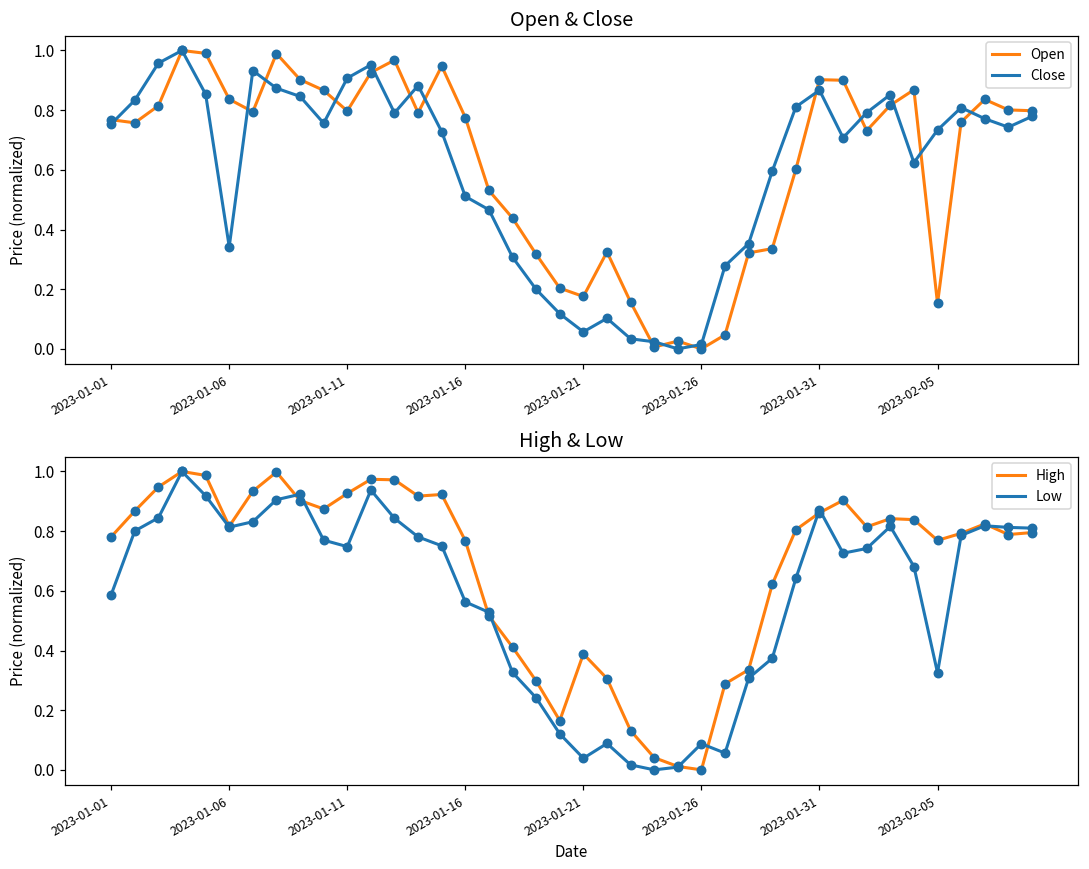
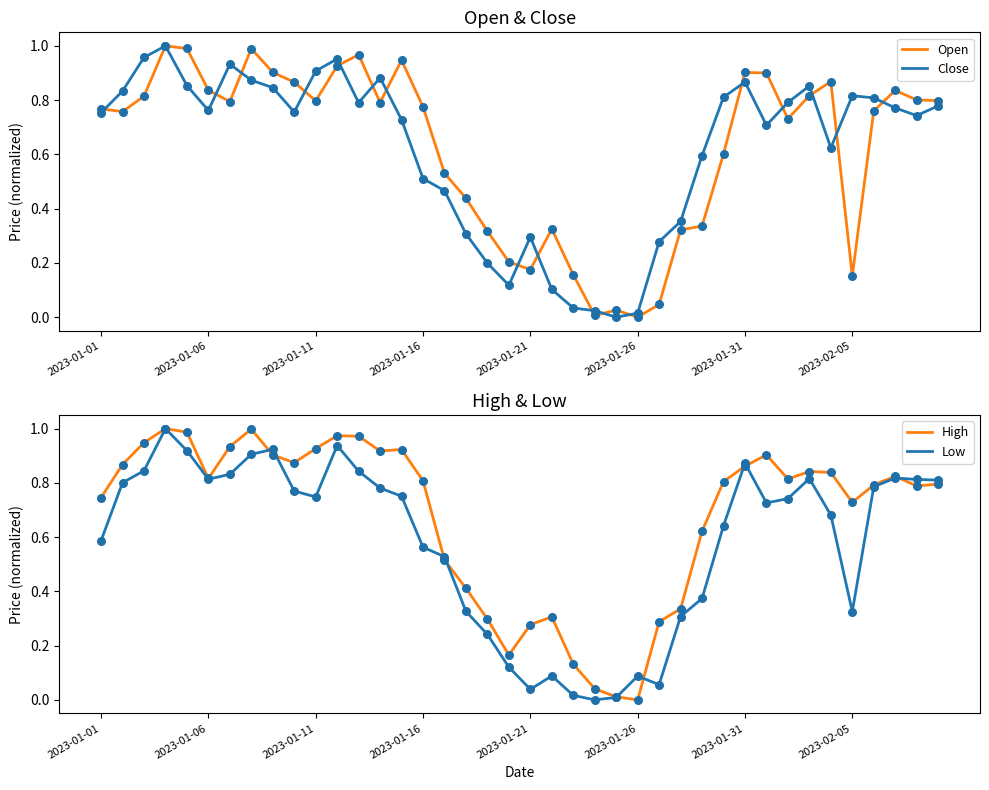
Open & Close, Close, 2023-01-06: 0.34 -> 0.76
Open & Close, Close, 2023-01-21: 0.06 -> 0.30
Open & Close, Close, 2023-02-05: 0.73 -> 0.82
High & Low, High, 2023-01-01: 0.78 -> 0.75
High & Low, High, 2023-01-16: 0.77 -> 0.81
High & Low, High, 2023-01-21: 0.39 -> 0.28
High & Low, High, 2023-02-05: 0.77 -> 0.73
